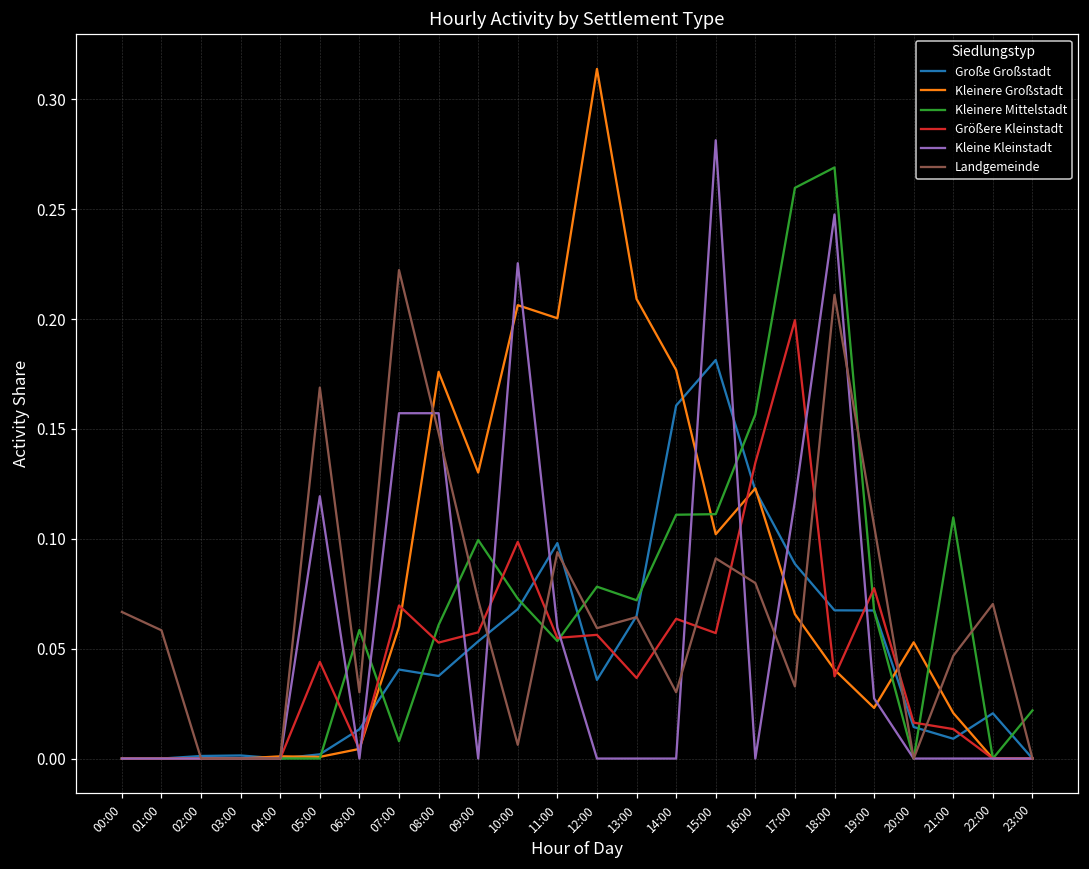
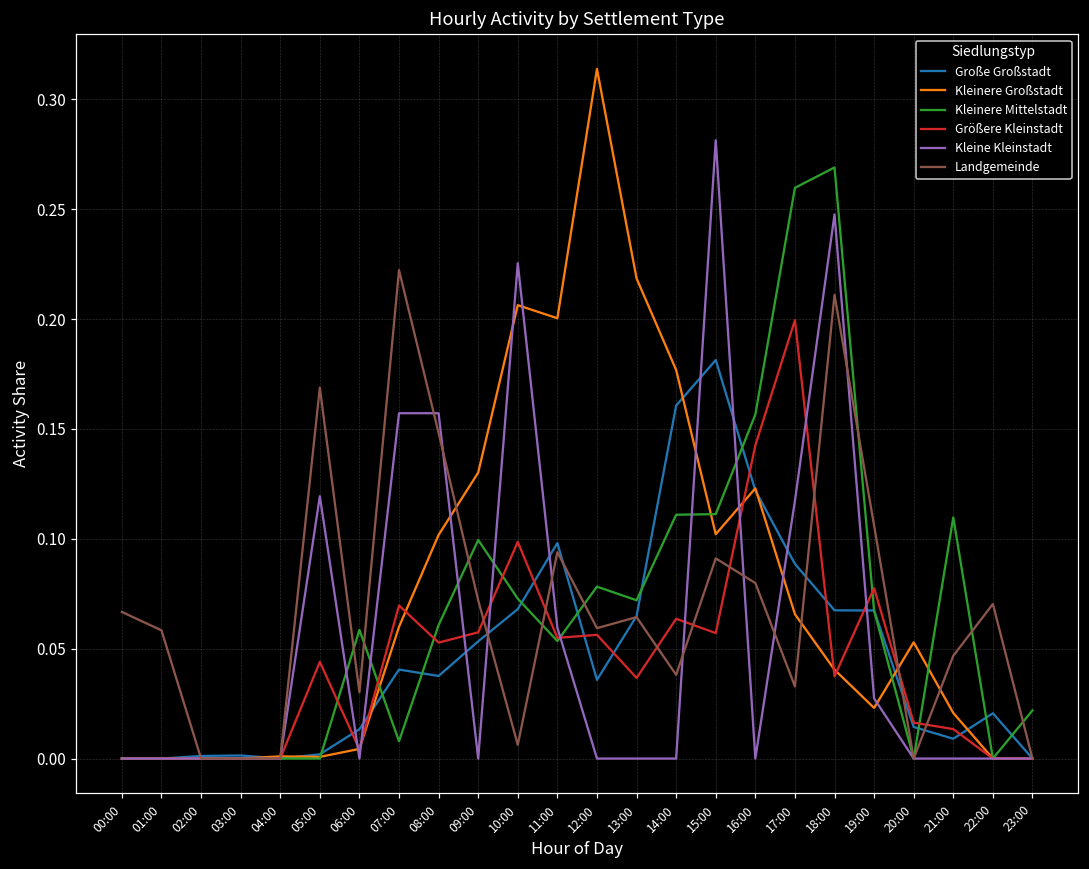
Kleinere Großstadt, 08:00: 0.176 -> 0.102
Kleinere Großstadt, 13:00: 0.209 -> 0.219
Landgemeinde, 14:00: 0.030 -> 0.038
Größere Kleinstadt, 16:00: 0.135 -> 0.143
